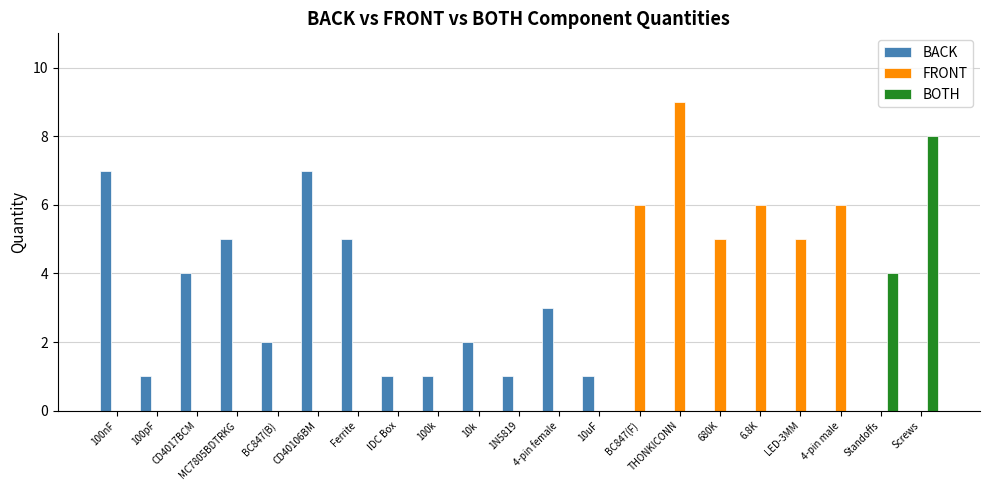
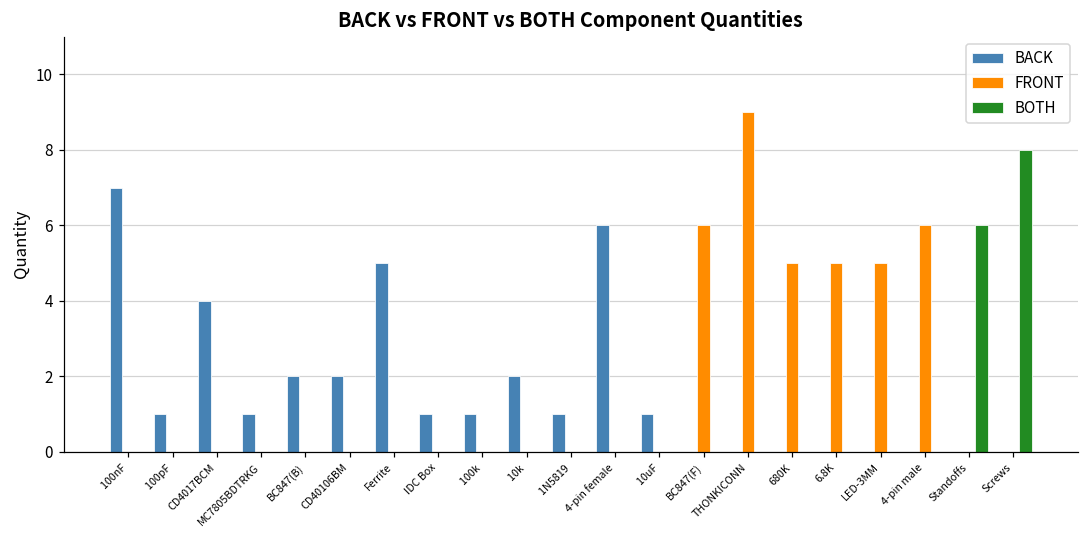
BACK, MC7805BDTRKG: 5 -> 1
BACK, CD40106BM: 7 -> 2
BACK, 4-pin female: 3 -> 6
FRONT, 6.8K: 6 -> 5
BOTH, Standoffs: 4 -> 6
